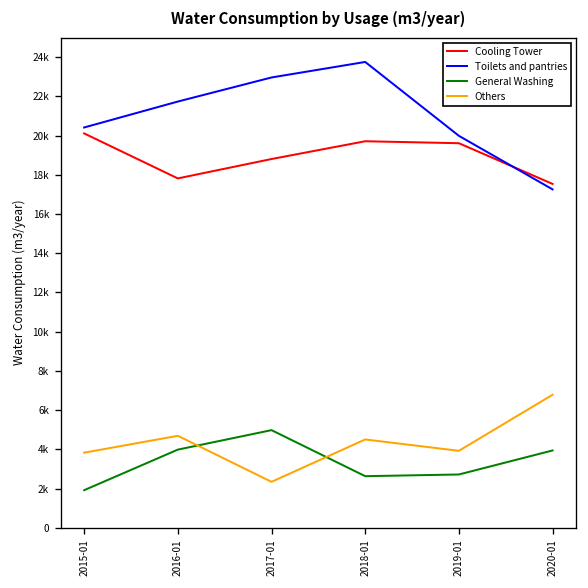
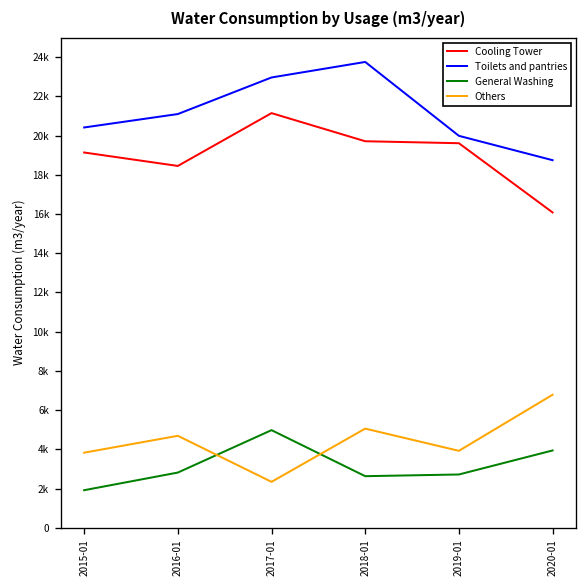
Cooling Tower, 2015-01: 20100 -> 19100
Cooling Tower, 2016-01: 17800 -> 18500
Toilets and pantries, 2016-01: 21700 -> 21100
General Washing, 2016-01: 4000 -> 2800
Cooling Tower, 2017-01: 18800 -> 21100
Others, 2018-01: 4500 -> 5100
Cooling Tower, 2020-01: 17500 -> 16100
Toilets and pantries, 2020-01: 17300 -> 18700
